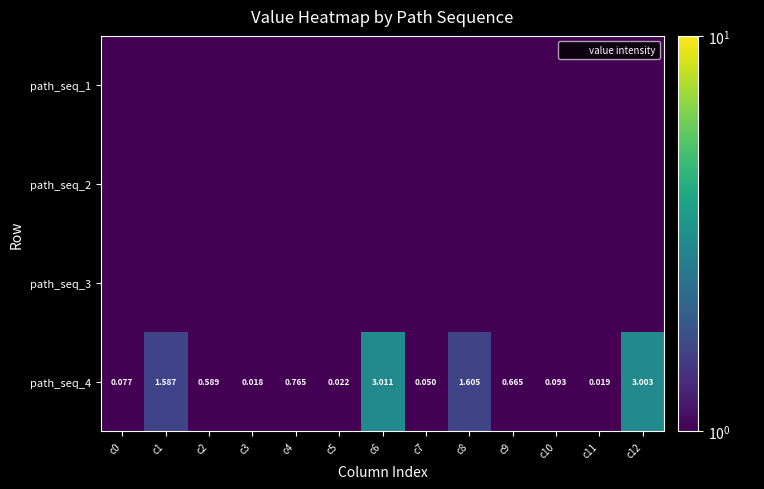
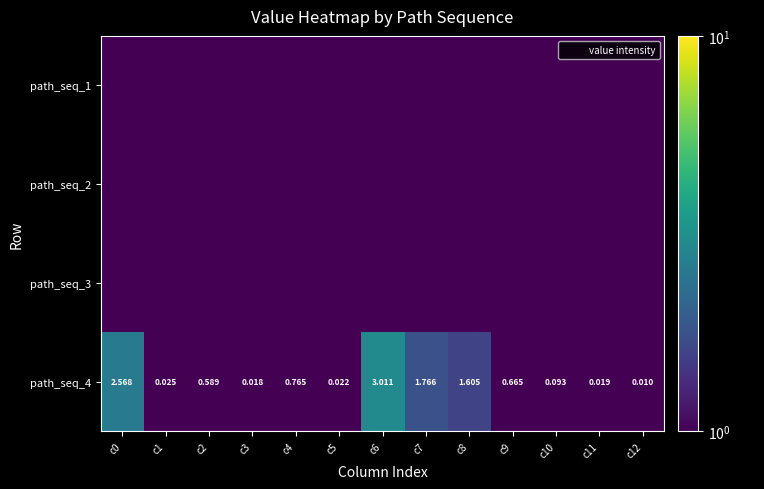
path_seq_4, c0: 0.077 -> 2.568
path_seq_4, c1: 1.587 -> 0.025
path_seq_4, c7: 0.050 -> 1.766
path_seq_4, c12: 3.003 -> 0.010
